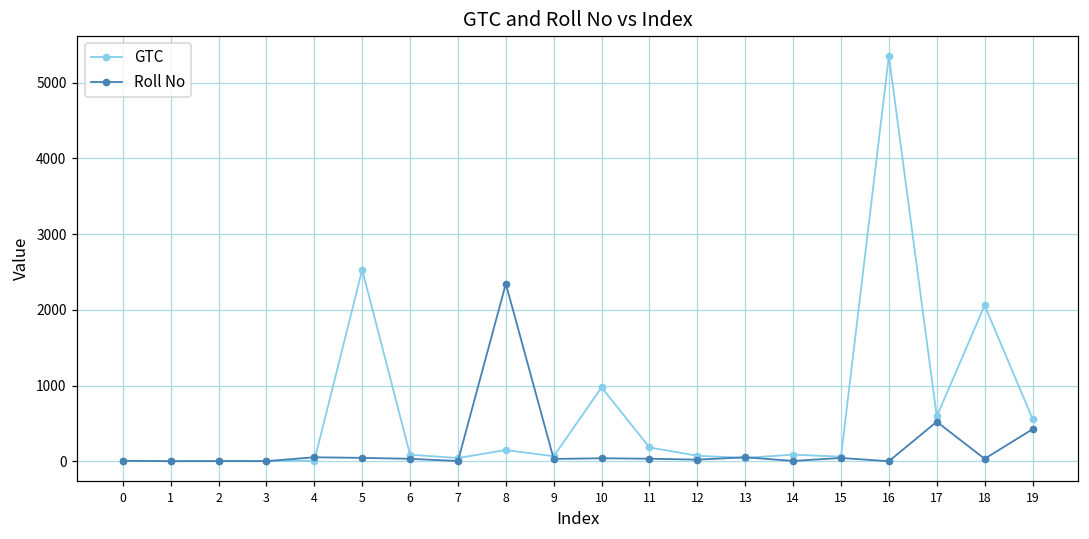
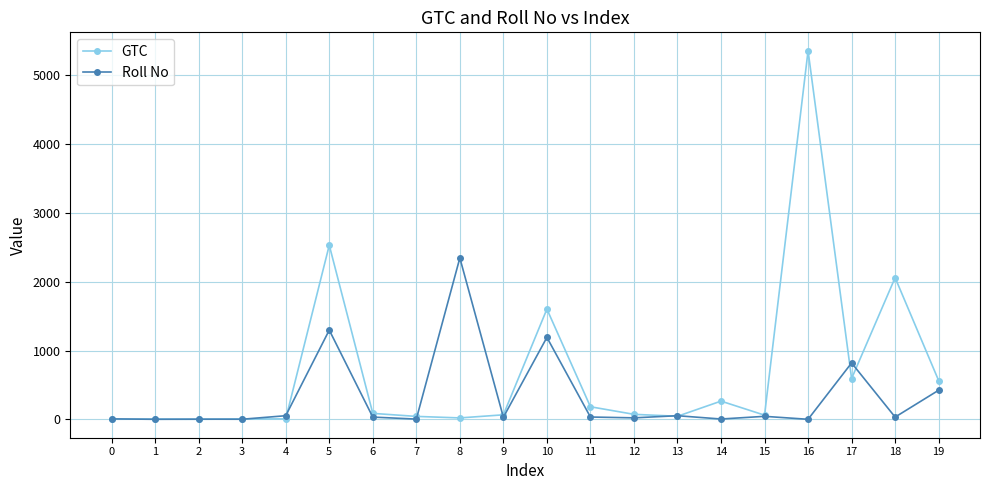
Roll No, 5: 0 -> 1300
GTC, 8: 200 -> 0
GTC, 10: 1000 -> 1600
Roll No, 10: 0 -> 1200
GTC, 14: 100 -> 300
Roll No, 17: 500 -> 800
